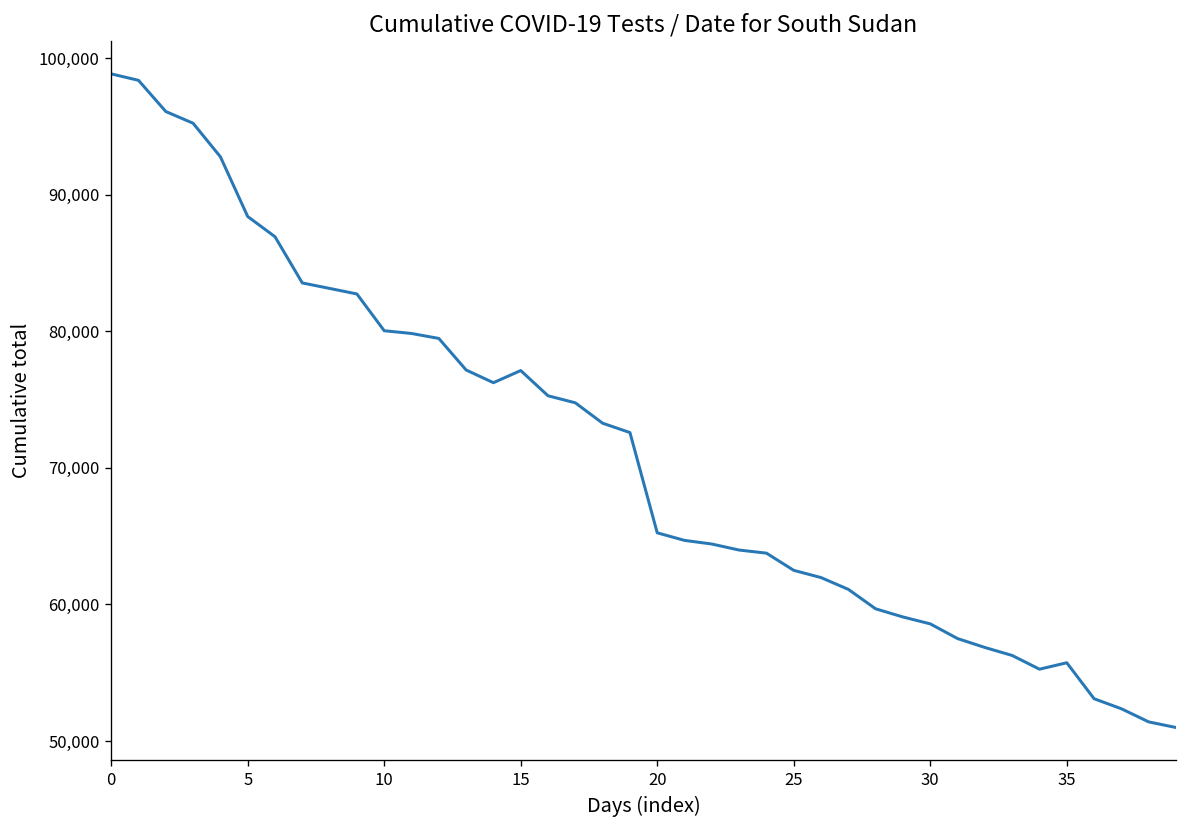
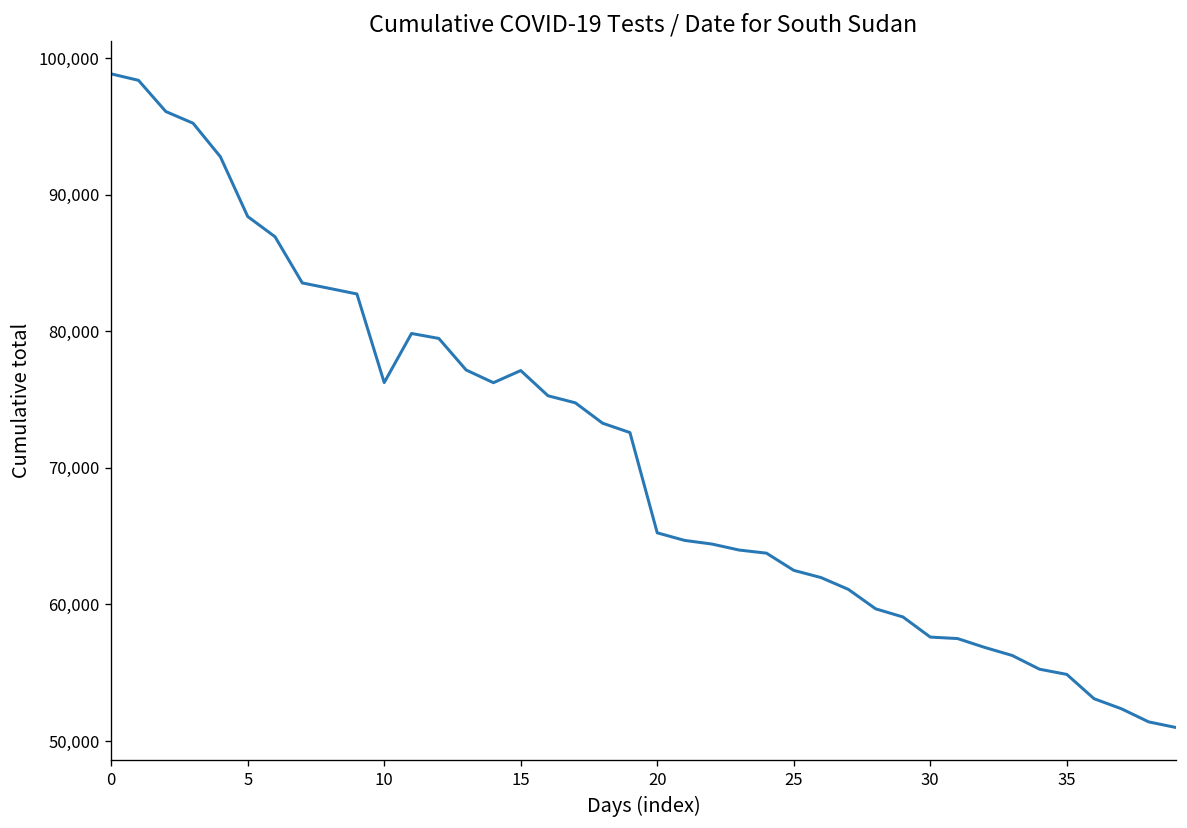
10: 80,000 -> 76,200
30: 58,600 -> 57,600
35: 55,700 -> 54,900
